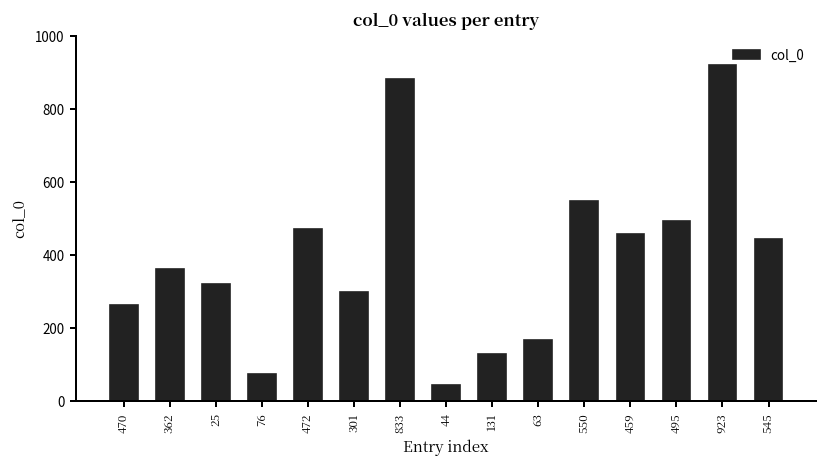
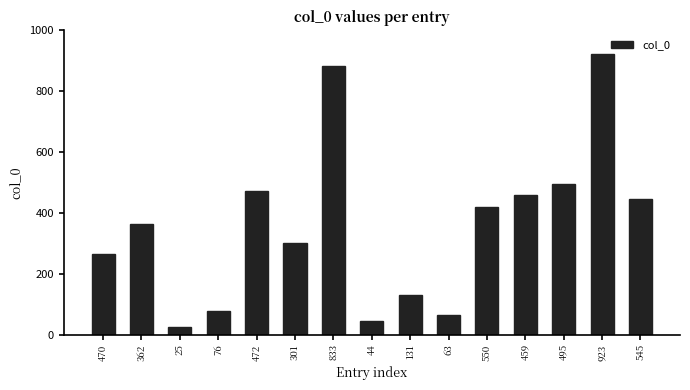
25: 320 -> 30
63: 170 -> 60
550: 550 -> 420
